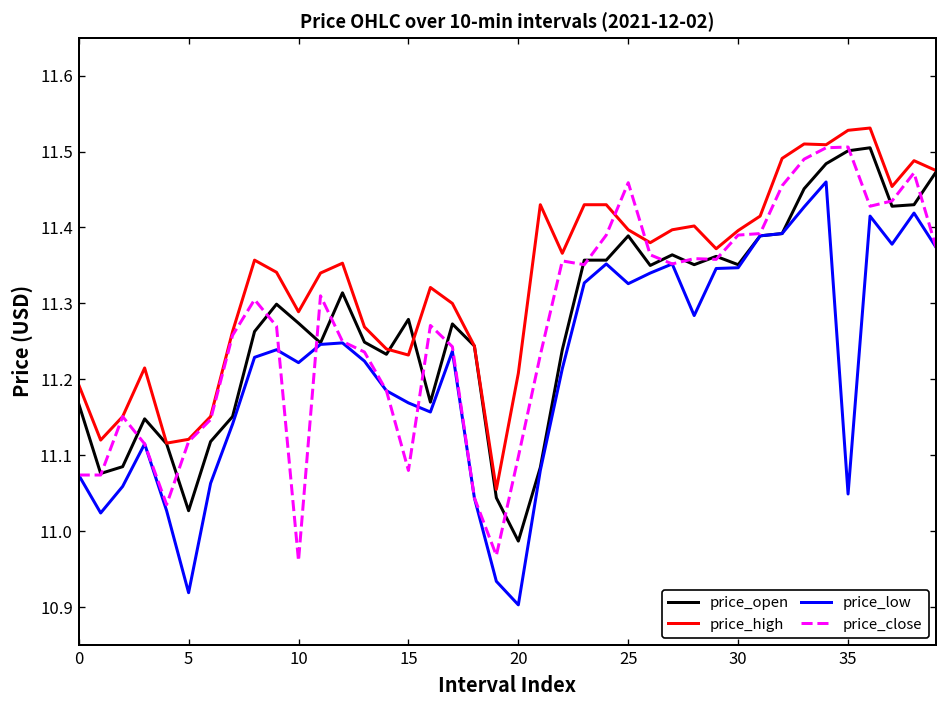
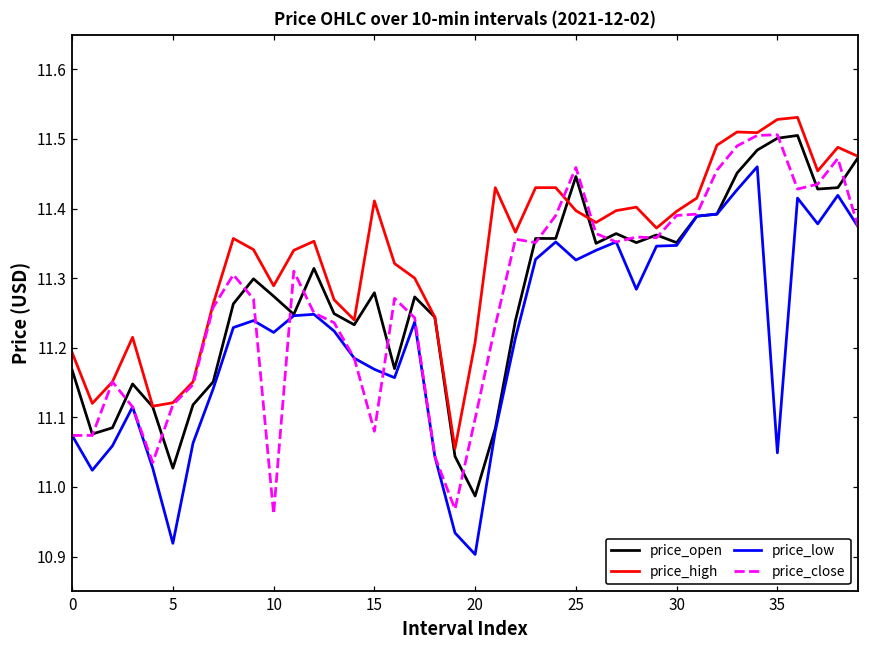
price_high, 15: 11.23 -> 11.41
price_open, 25: 11.39 -> 11.45
